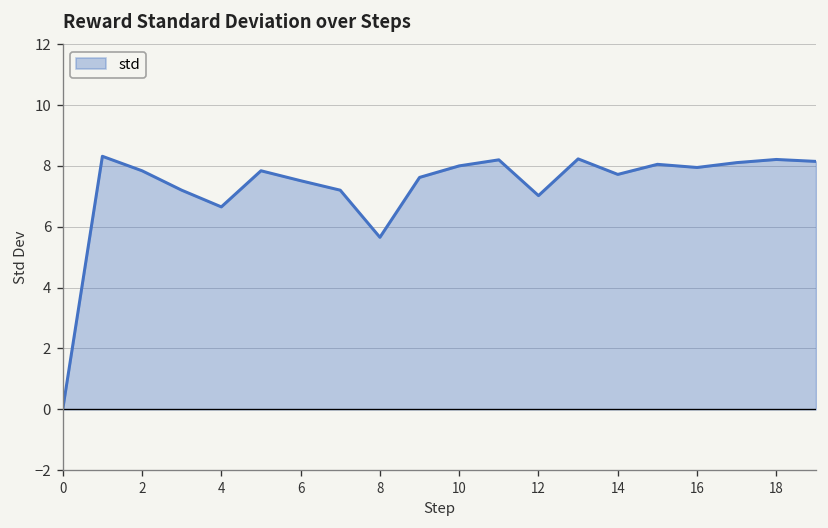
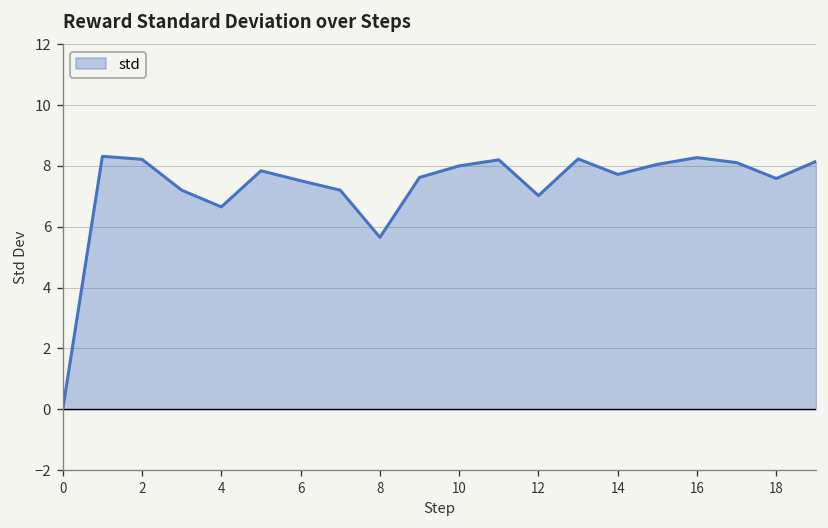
2: 7.8 -> 8.2
16: 7.9 -> 8.3
18: 8.2 -> 7.6
